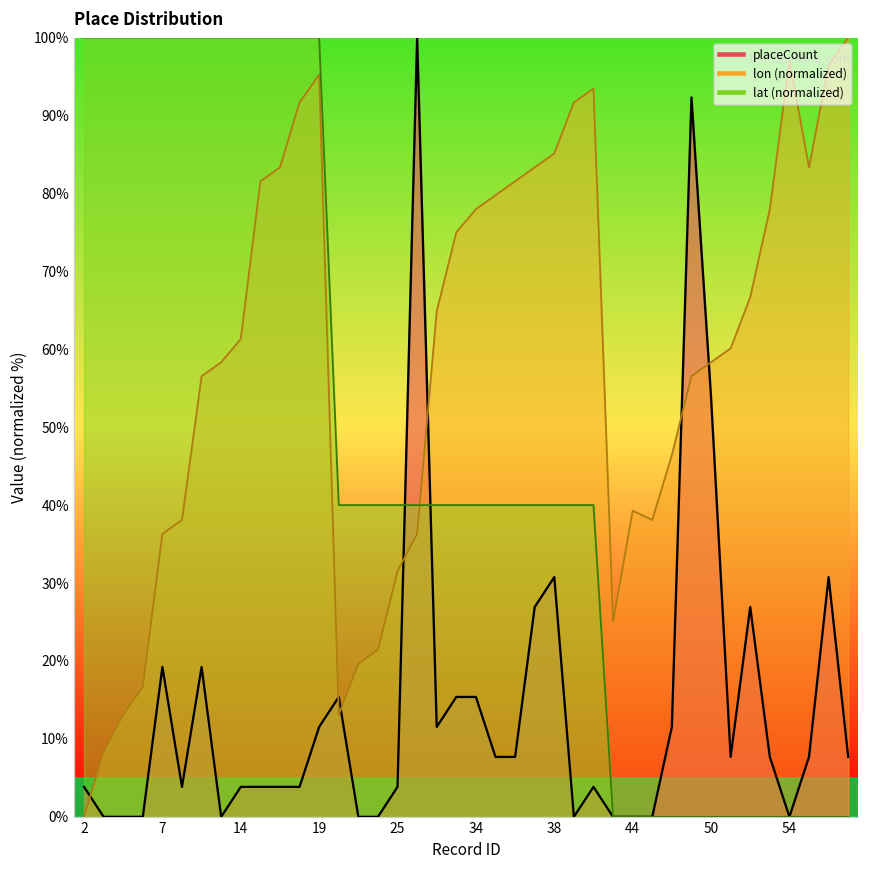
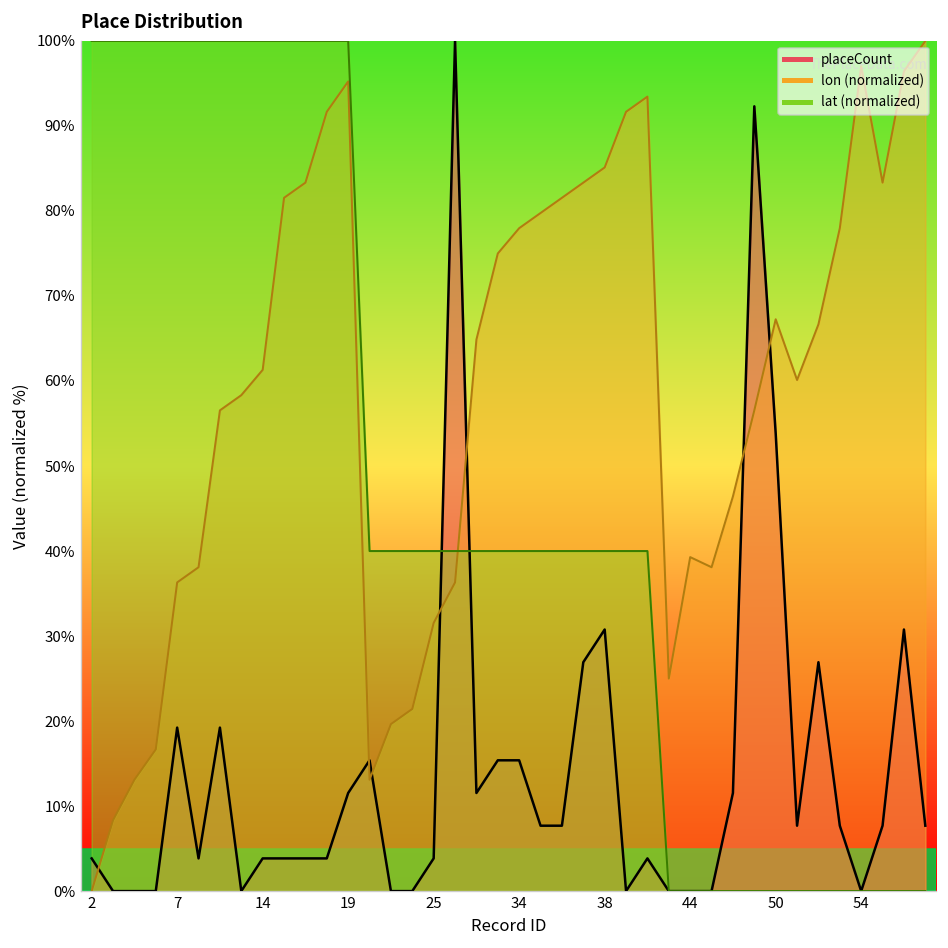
lon (normalized), 50: 58% -> 67%
